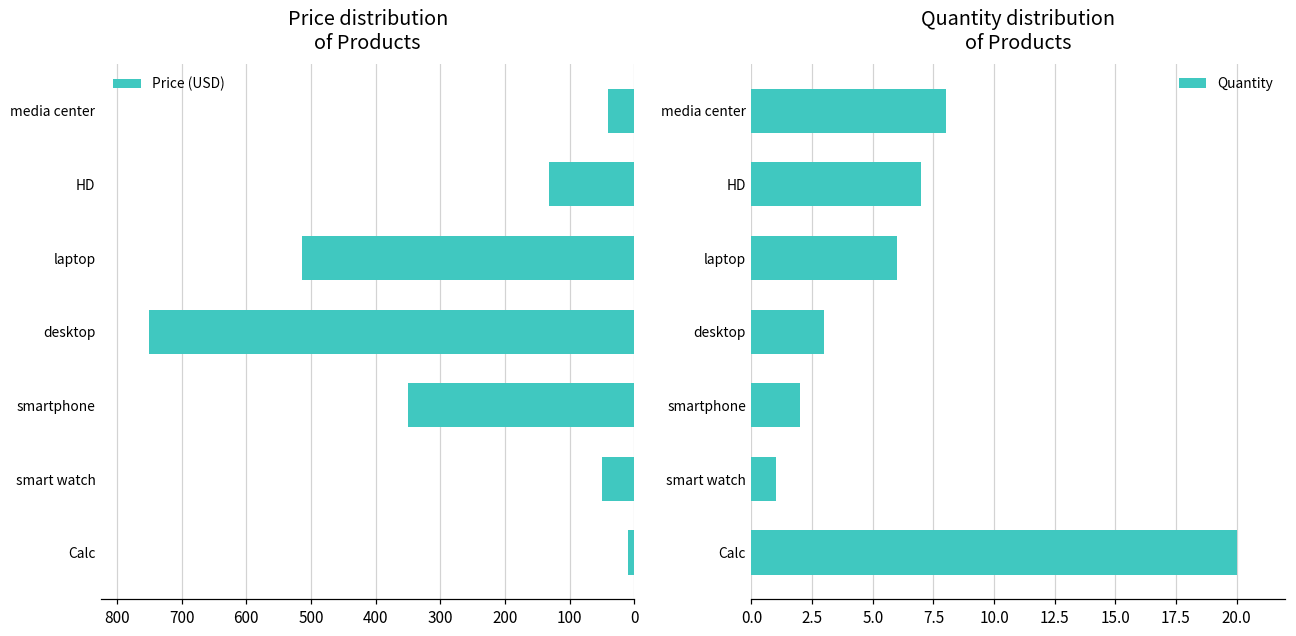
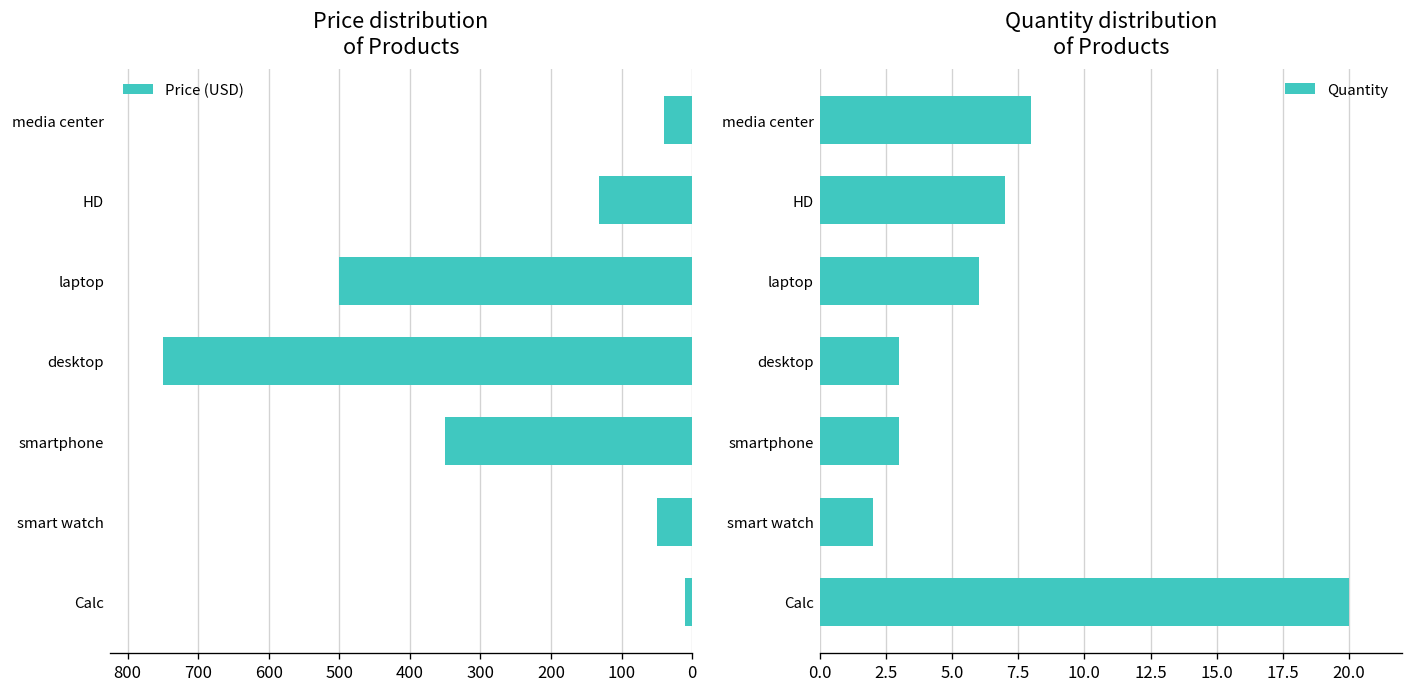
Price distribution of Products, laptop: 510 -> 500
Quantity distribution of Products, smartphone: 2 -> 3
Quantity distribution of Products, smart watch: 1 -> 2
